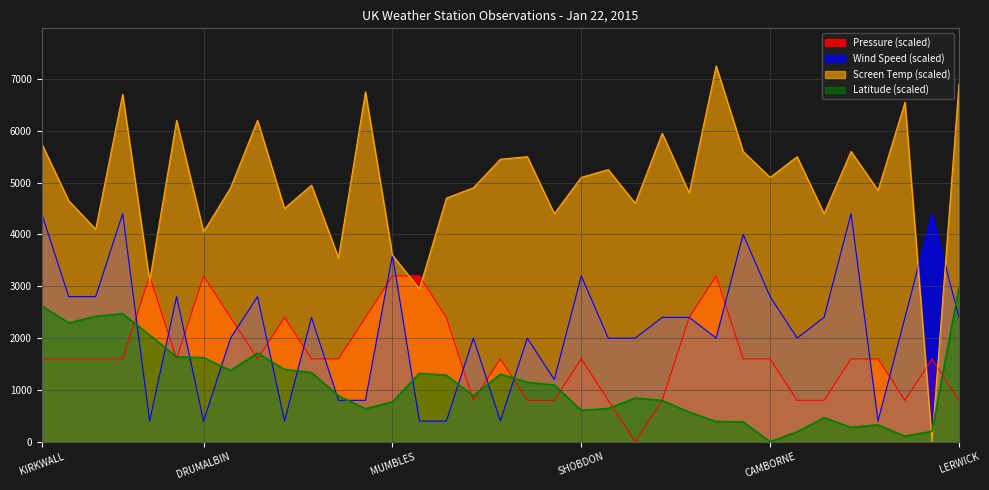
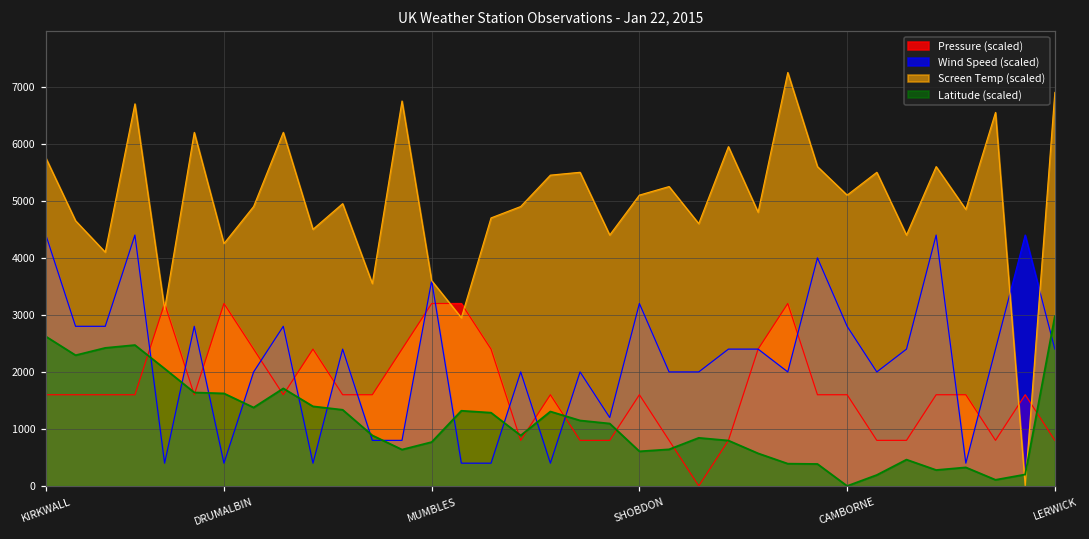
Screen Temp (scaled), DRUMALBIN: 4100 -> 4300
